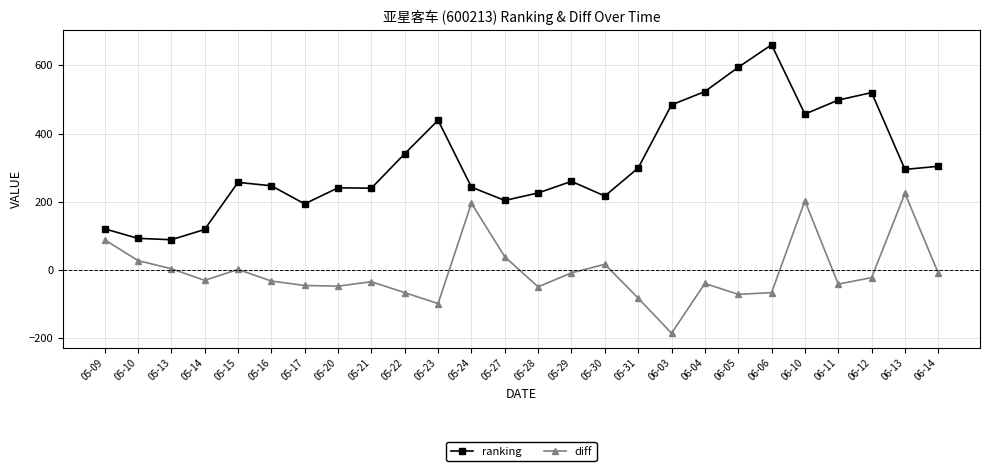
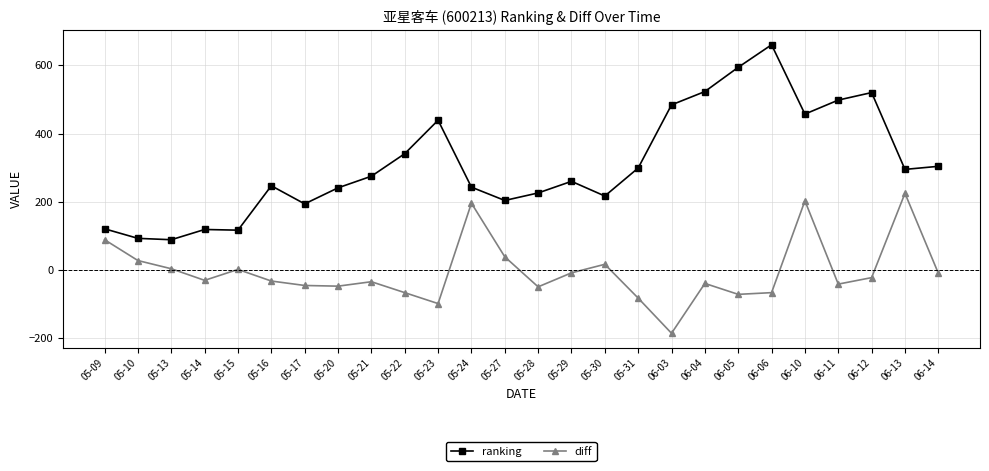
ranking, 05-15: 260 -> 120
ranking, 05-21: 240 -> 280
